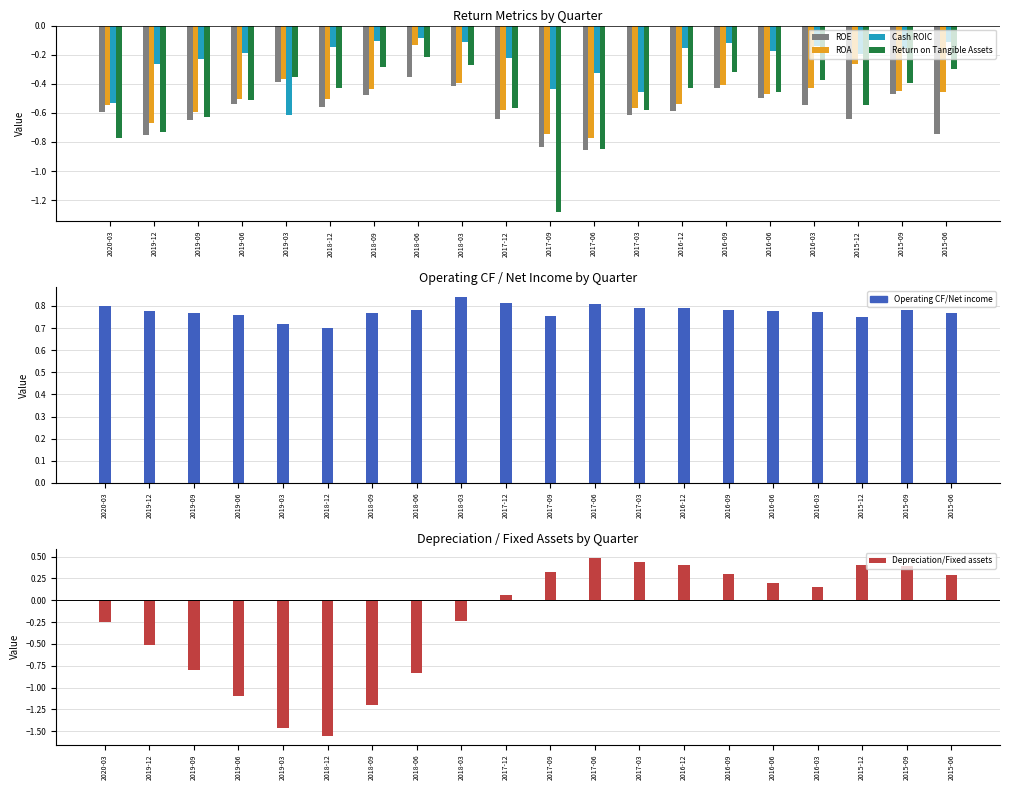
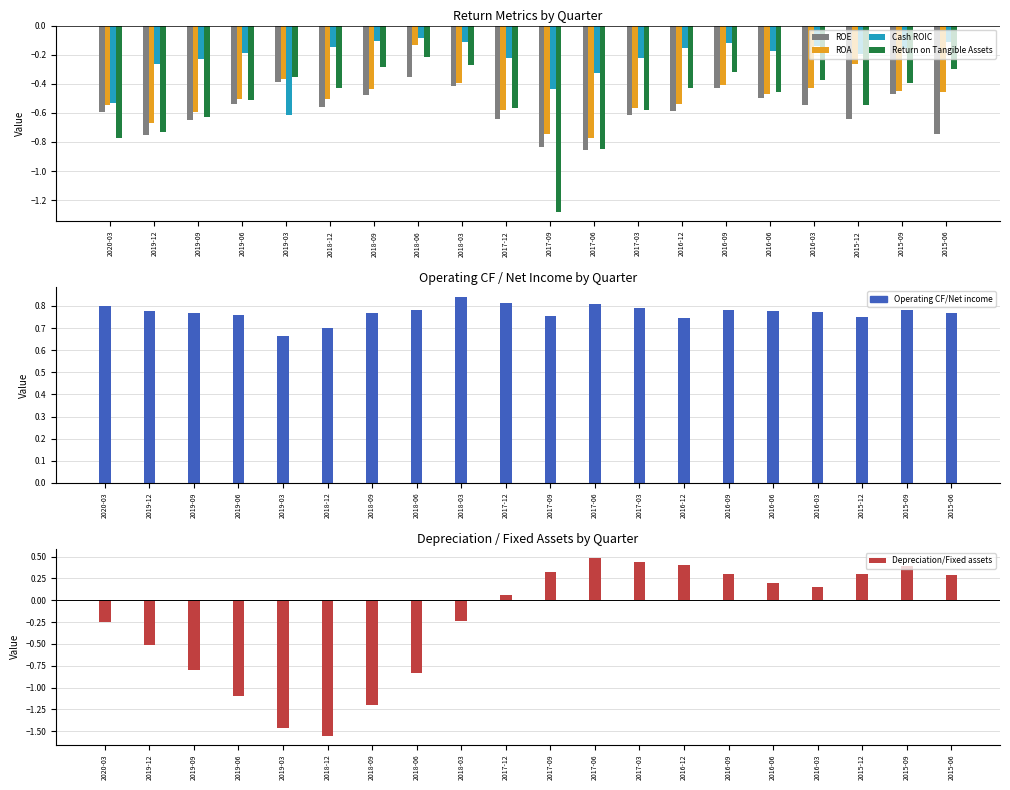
Return Metrics by Quarter, Cash ROIC, 2017-03: -0.46 -> -0.22
Operating CF / Net Income by Quarter, 2019-03: 0.72 -> 0.67
Operating CF / Net Income by Quarter, 2016-12: 0.79 -> 0.75
Depreciation / Fixed Assets by Quarter, 2015-12: 0.4 -> 0.3
